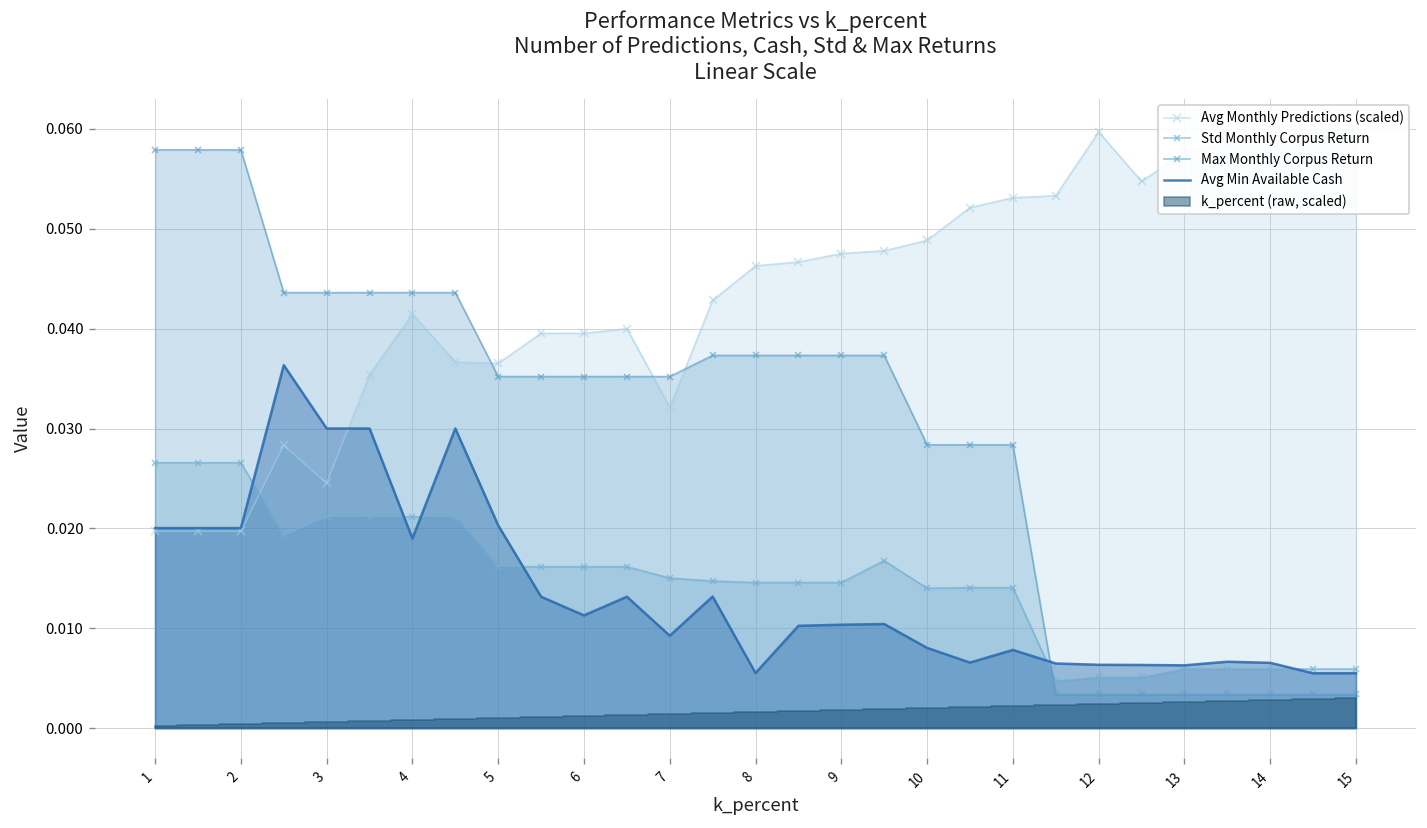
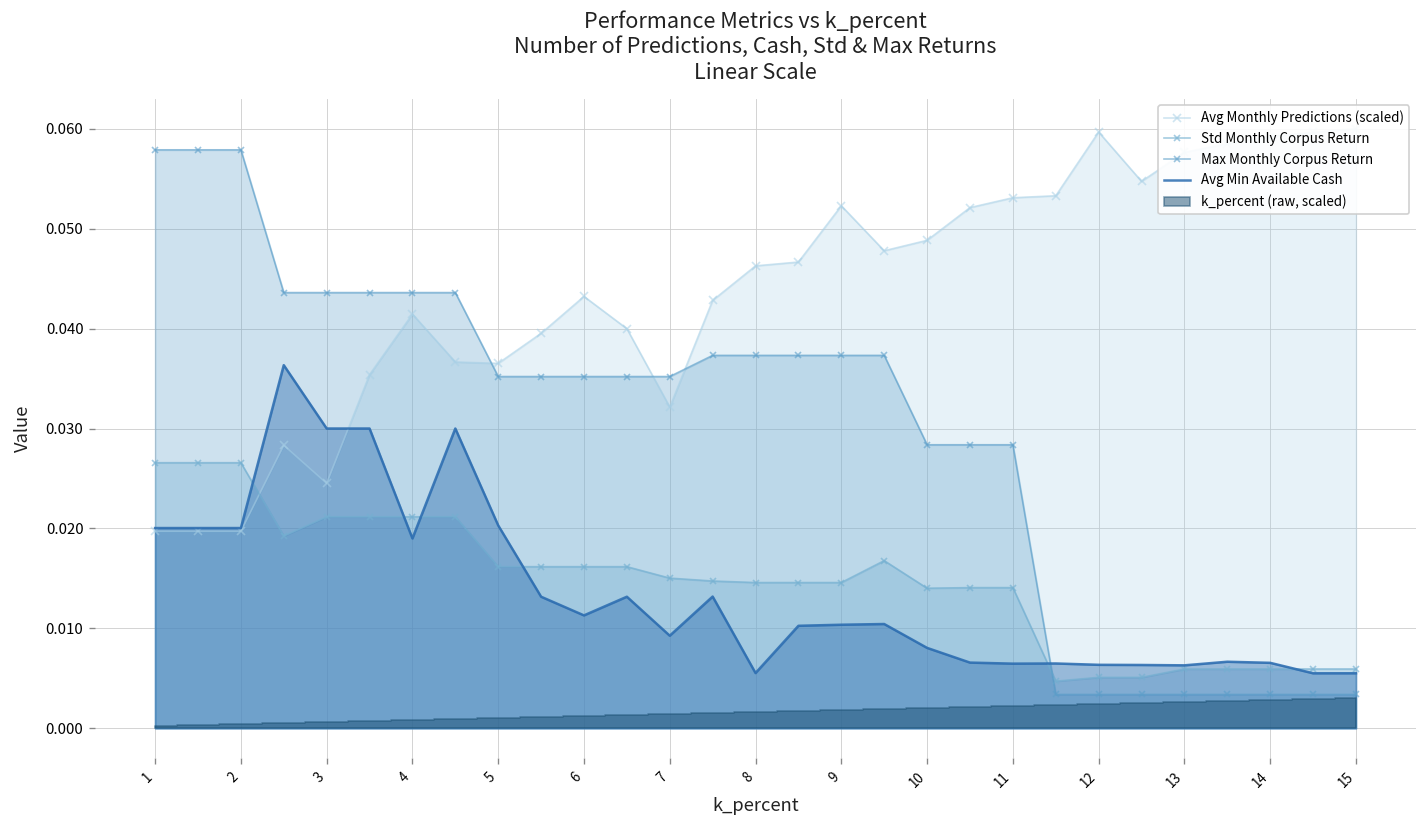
Avg Monthly Predictions (scaled), 6: 0.040 -> 0.043
Avg Monthly Predictions (scaled), 9: 0.048 -> 0.052
Avg Min Available Cash, 11: 0.008 -> 0.006
